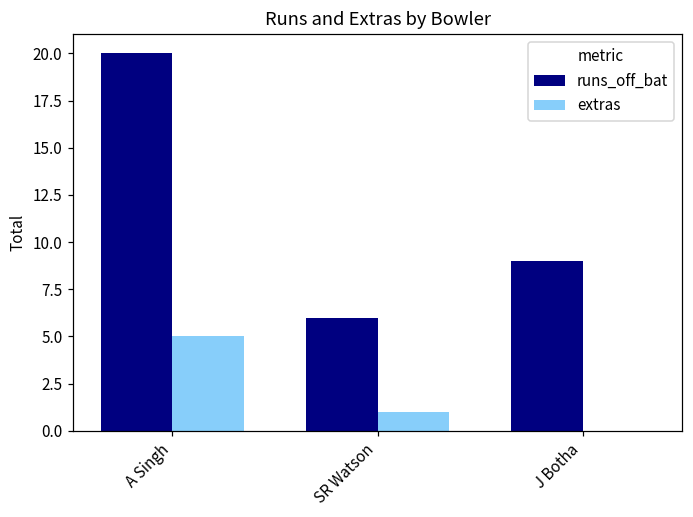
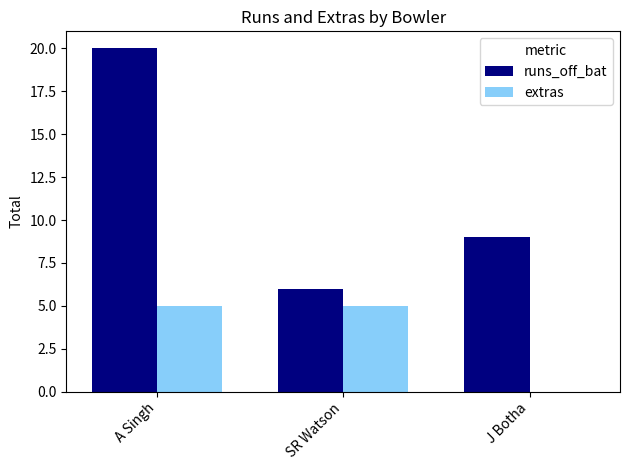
extras, SR Watson: 1 -> 5
